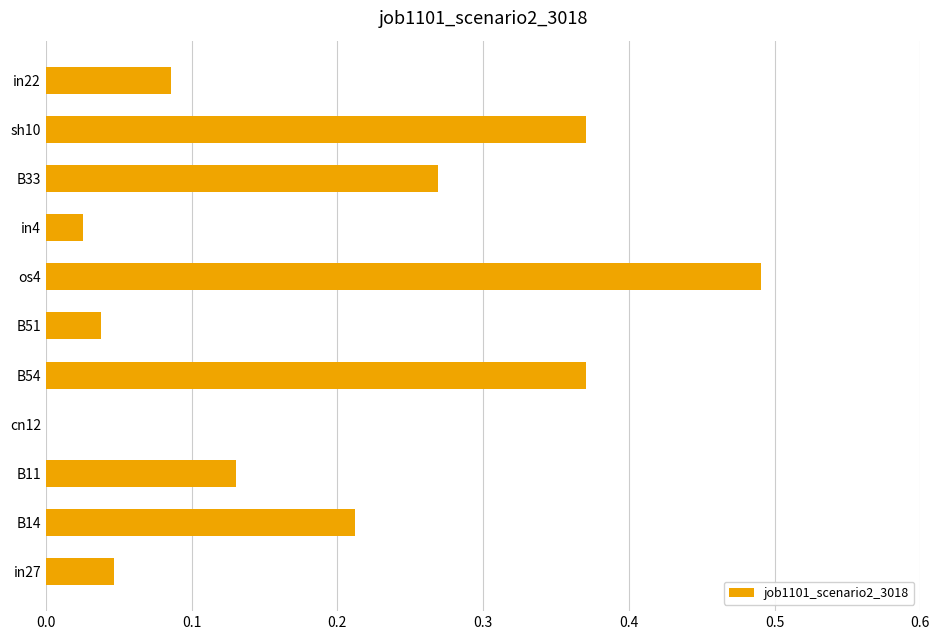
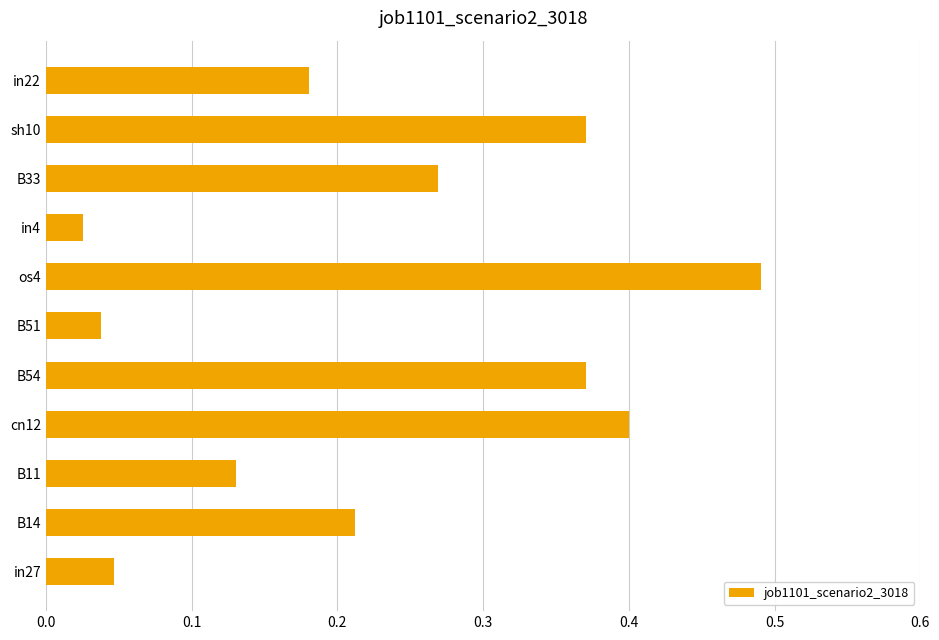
in22: 0.086 -> 0.180
cn12: 0.0 -> 0.4
